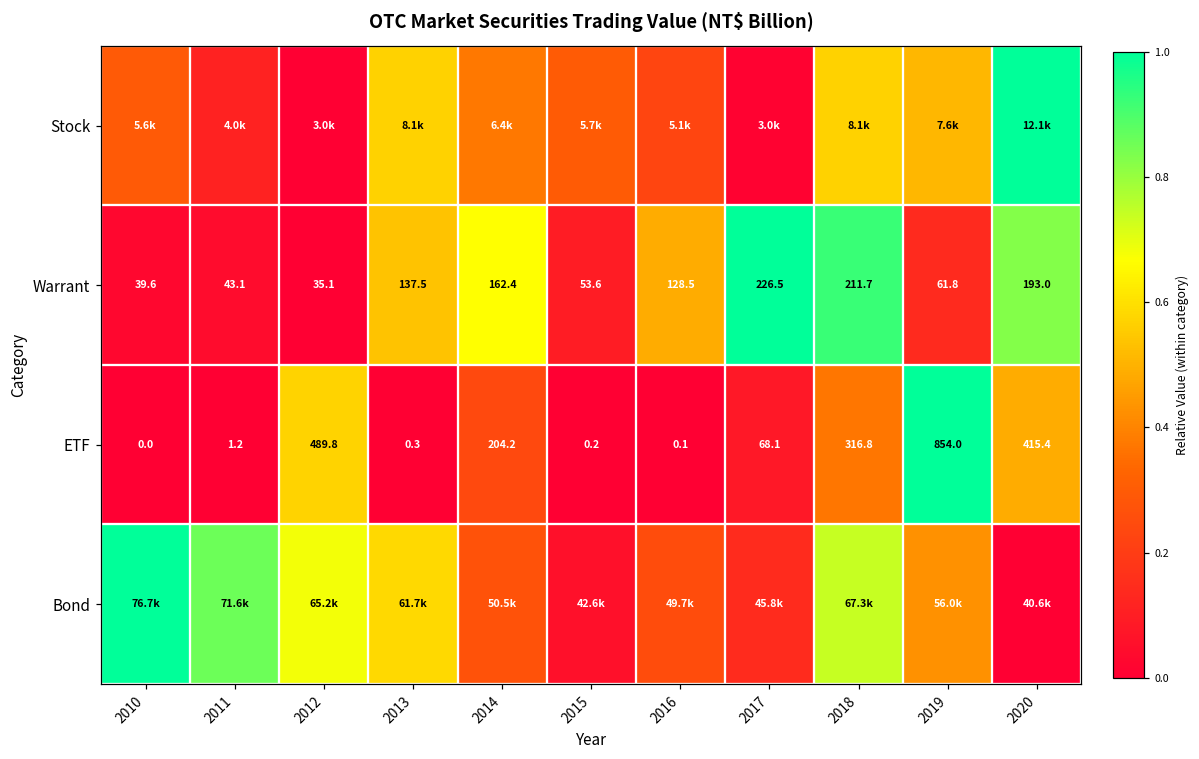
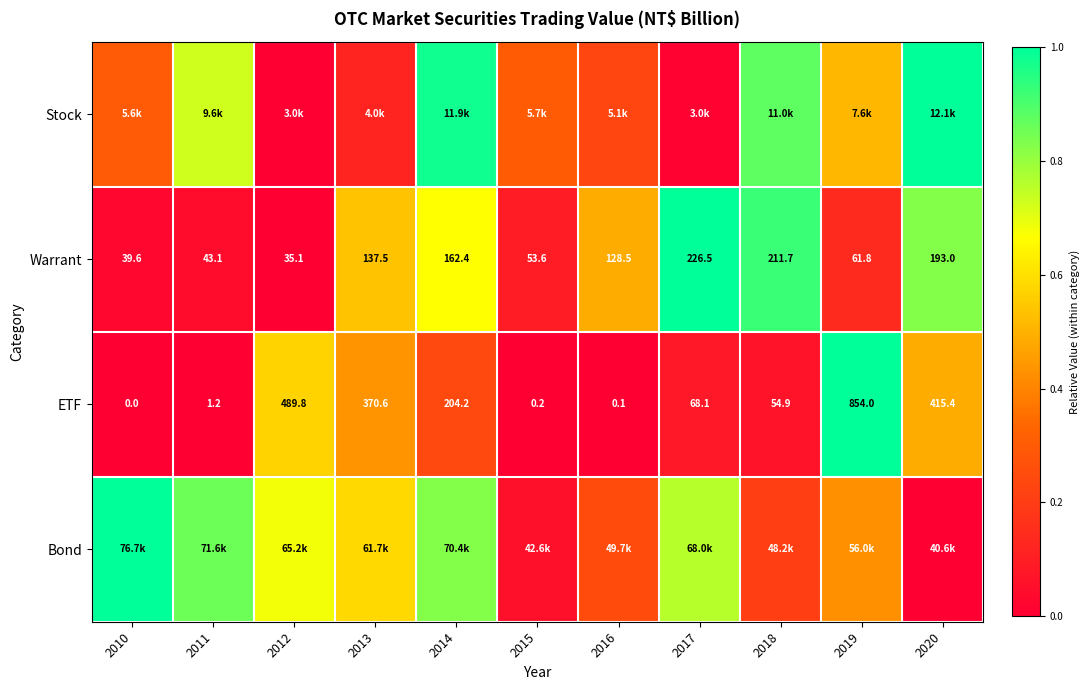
Stock, 2011: 4.0k -> 9.6k
Stock, 2013: 8.1k -> 4.0k
Stock, 2014: 6.4k -> 11.9k
Stock, 2018: 8.1k -> 11.0k
ETF, 2013: 0.3 -> 370.6
ETF, 2018: 316.8 -> 54.9
Bond, 2014: 50.5k -> 70.4k
Bond, 2017: 45.8k -> 68.0k
Bond, 2018: 67.3k -> 48.2k
